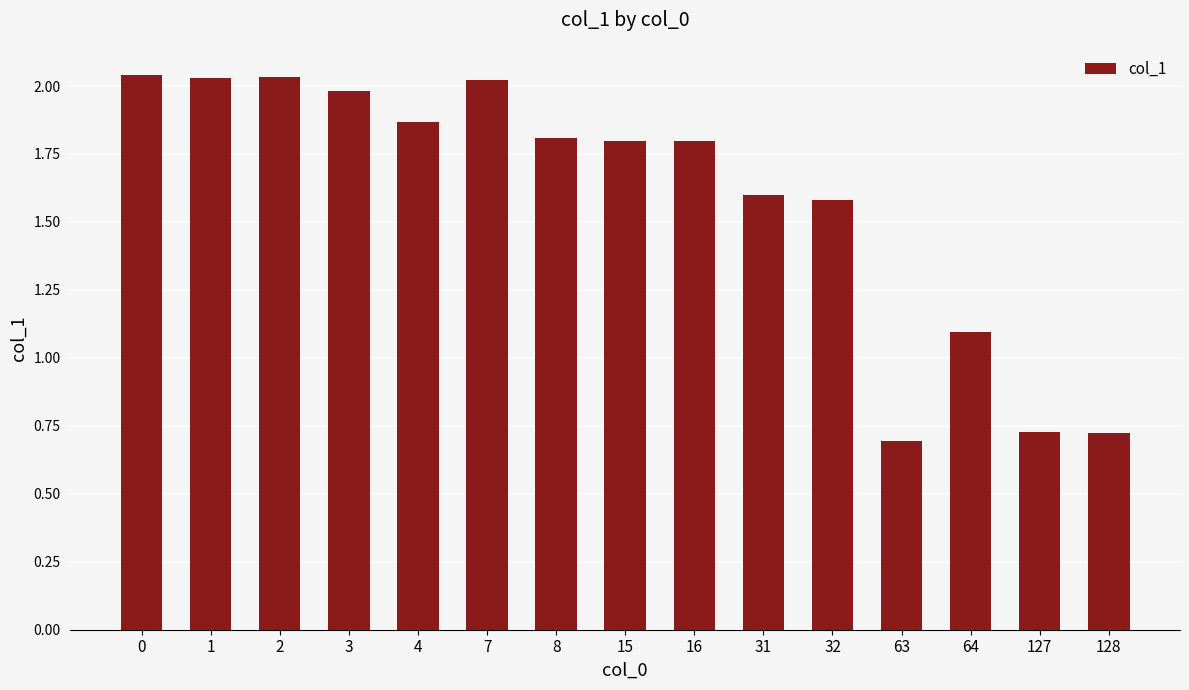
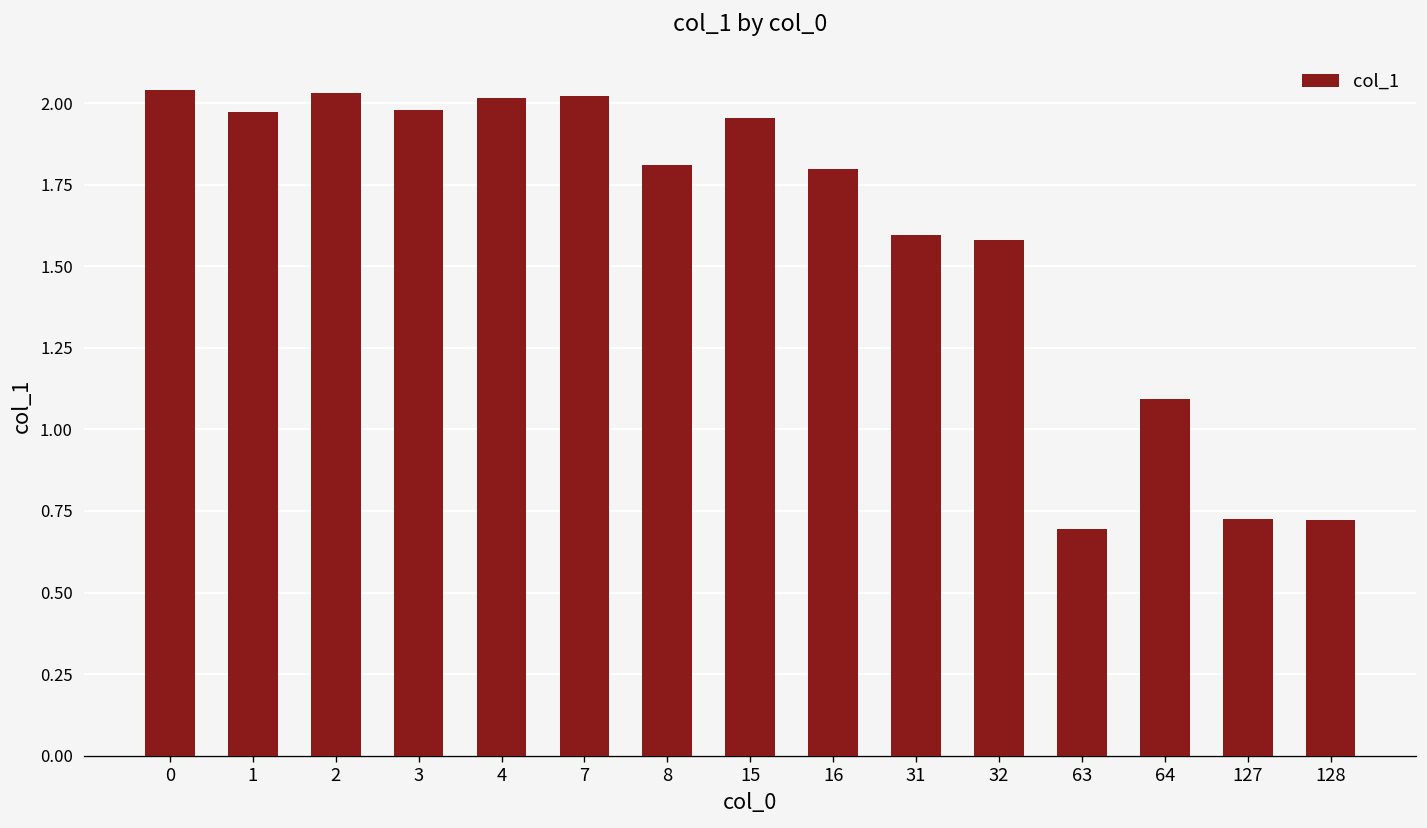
1: 2.03 -> 1.97
4: 1.87 -> 2.02
15: 1.80 -> 1.95
